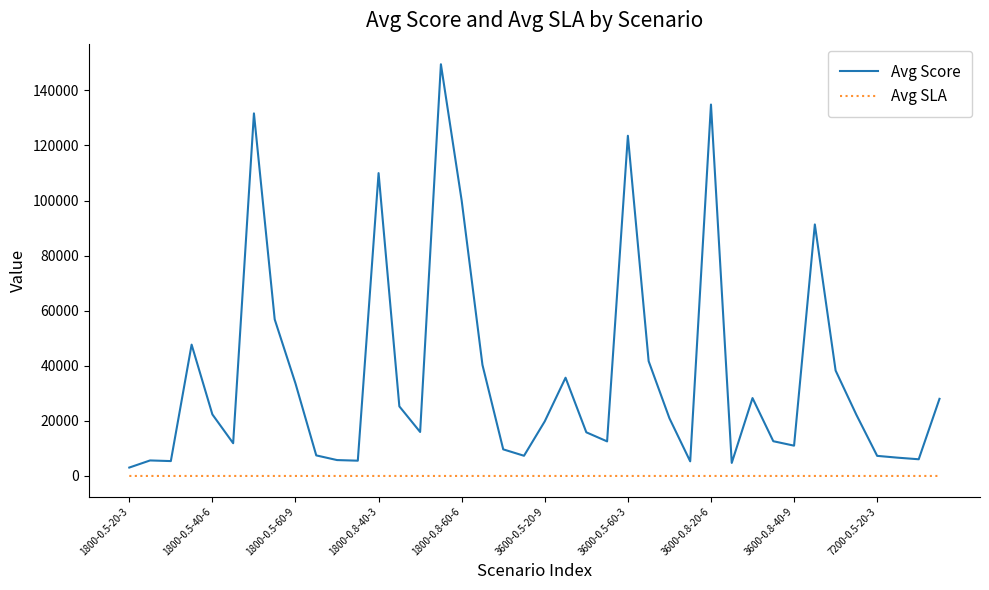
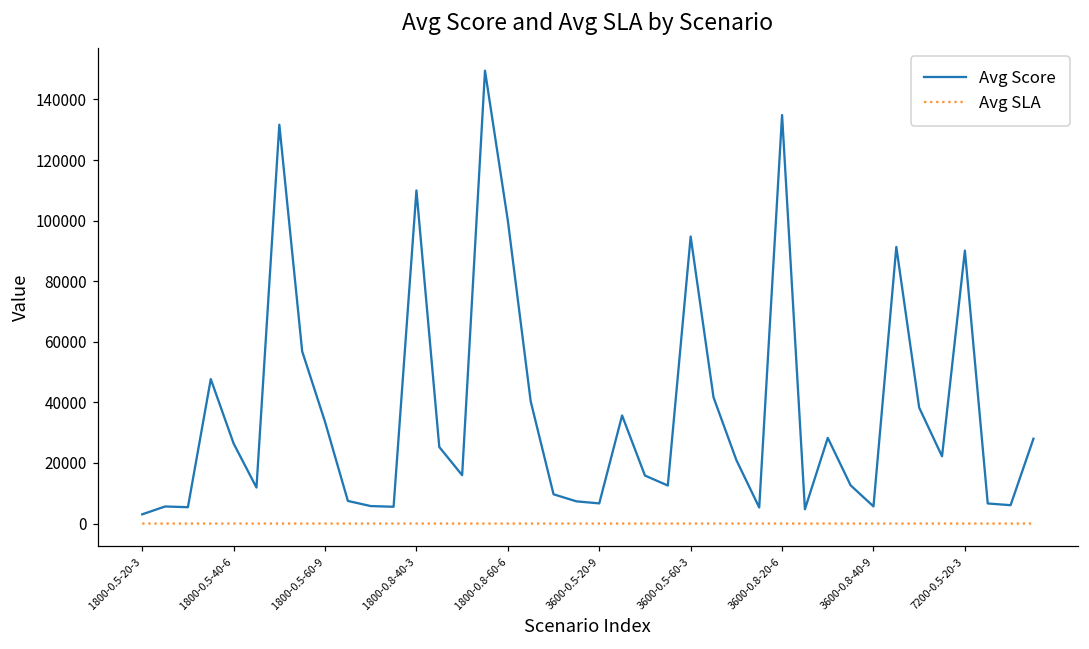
Avg Score, 1800-0.5-40-6: 22000 -> 26000
Avg Score, 3600-0.5-20-9: 20000 -> 7000
Avg Score, 3600-0.5-60-3: 124000 -> 95000
Avg Score, 3600-0.8-40-9: 11000 -> 6000
Avg Score, 7200-0.5-20-3: 7000 -> 90000
